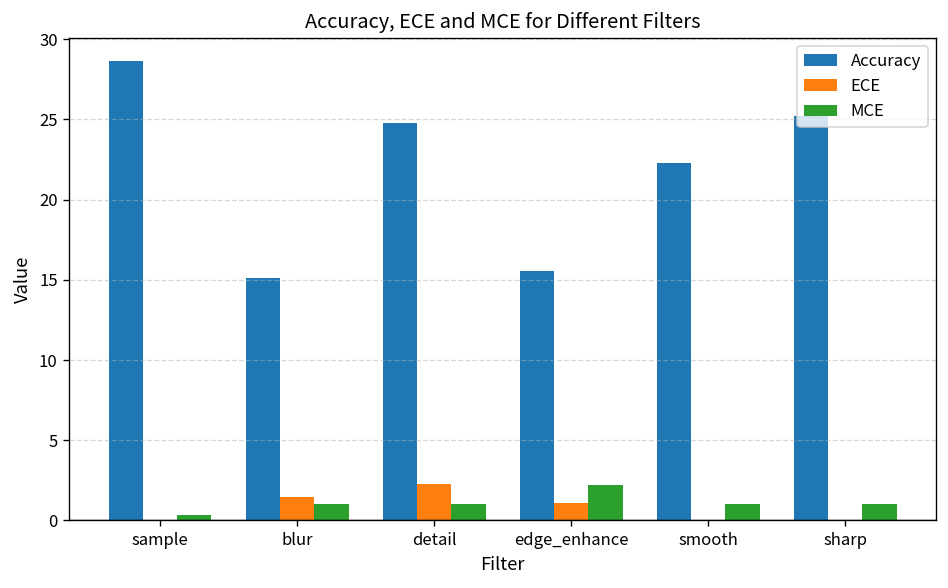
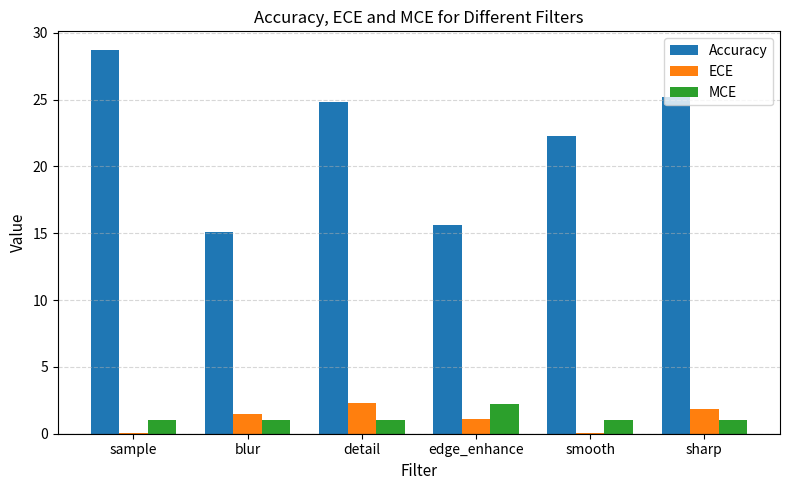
MCE, sample: 0.3 -> 1.0
ECE, sharp: 0.0 -> 1.8
